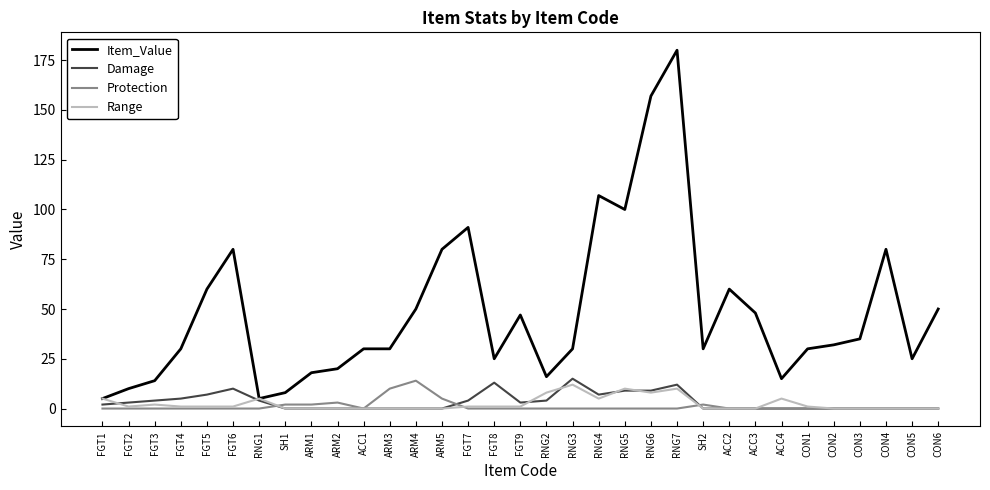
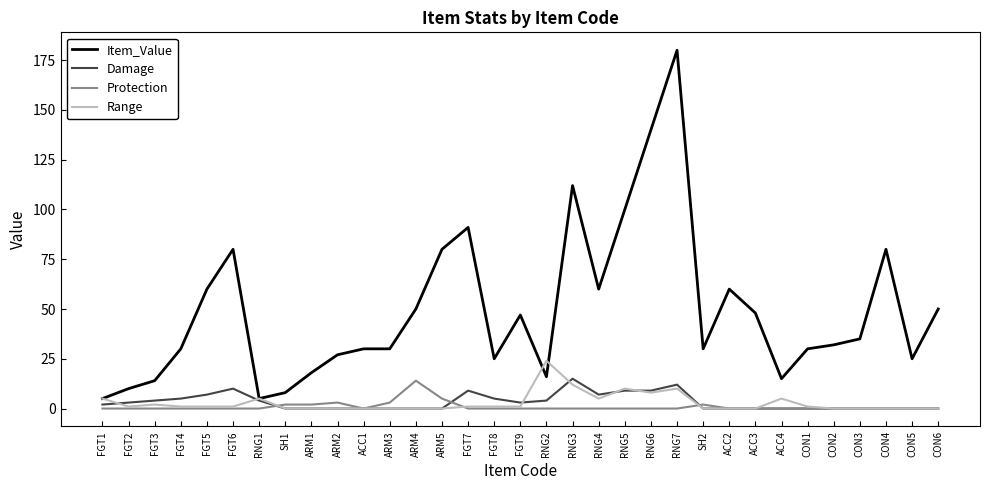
Item_Value, ARM2: 20 -> 27
Protection, ARM3: 10 -> 3
Damage, FGT7: 4 -> 9
Damage, FGT8: 13 -> 5
Range, RNG2: 8 -> 24
Item_Value, RNG3: 30 -> 112
Item_Value, RNG4: 107 -> 60
Item_Value, RNG6: 157 -> 140
